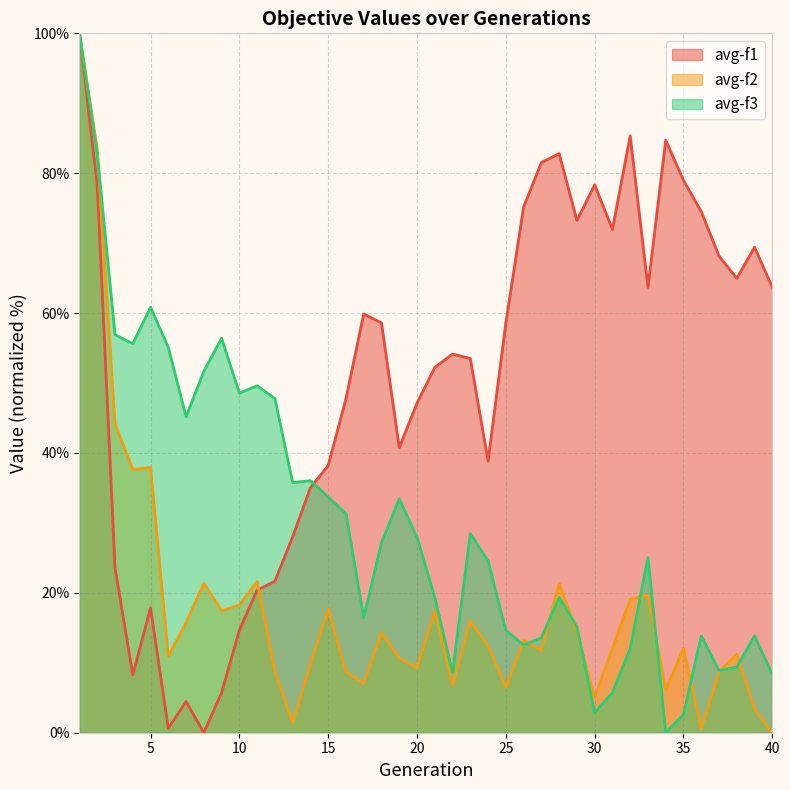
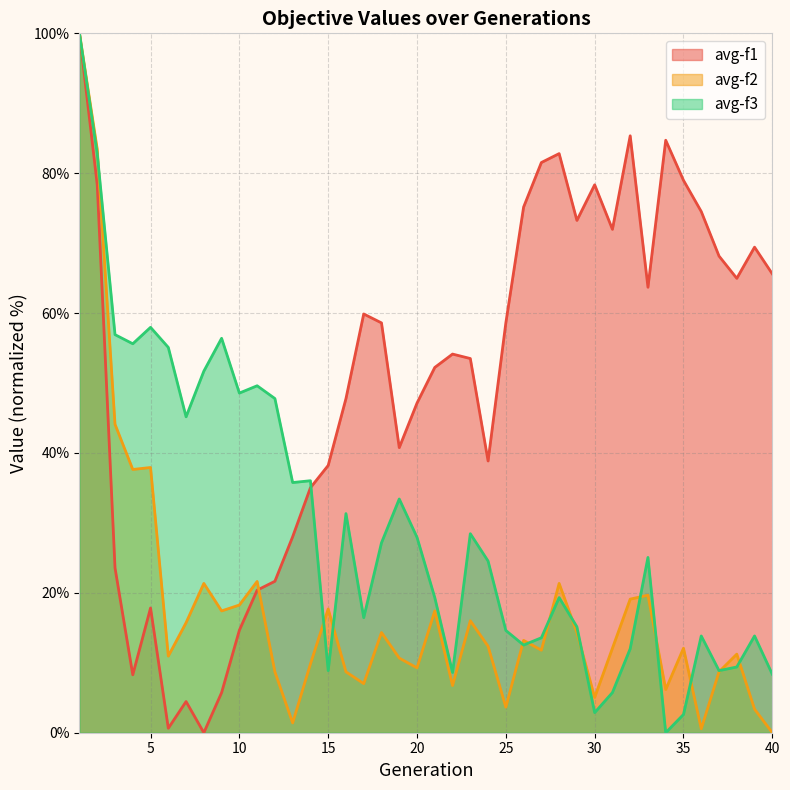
avg-f3, 5: 61% -> 58%
avg-f3, 15: 34% -> 9%
avg-f2, 25: 6% -> 4%
avg-f1, 40: 64% -> 66%
